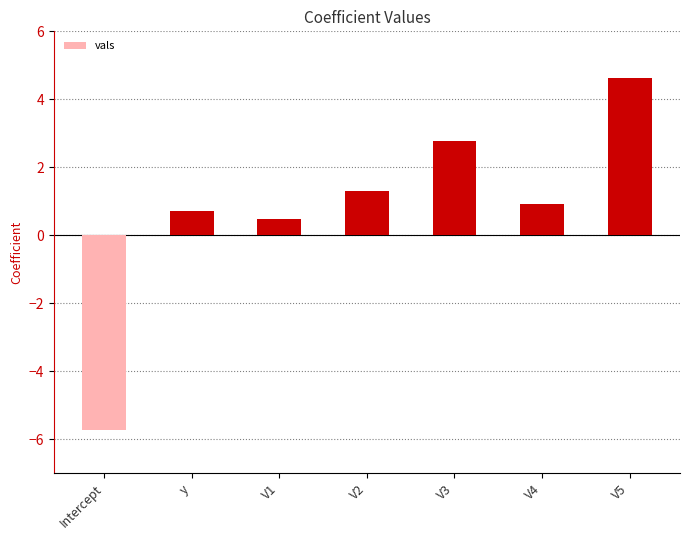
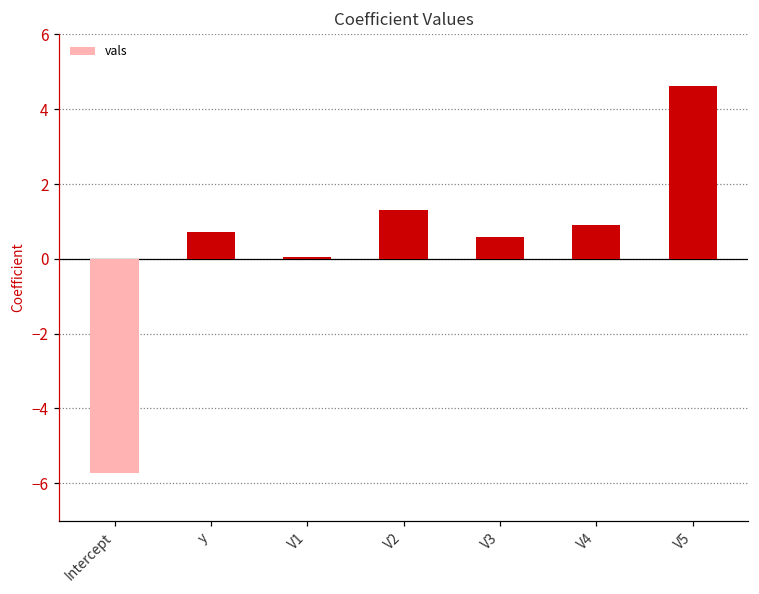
V1: 0.5 -> 0.1
V3: 2.8 -> 0.6
